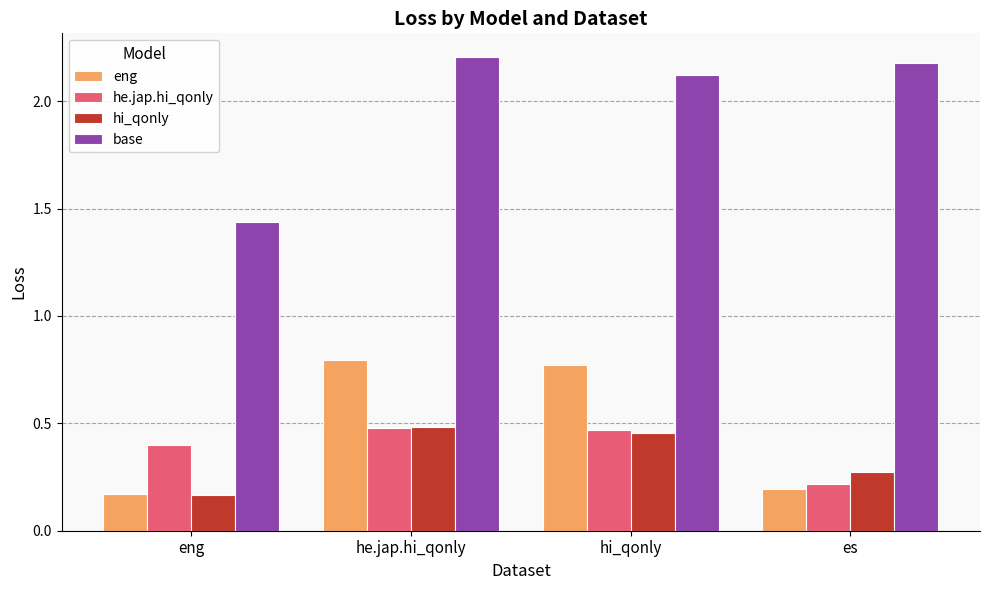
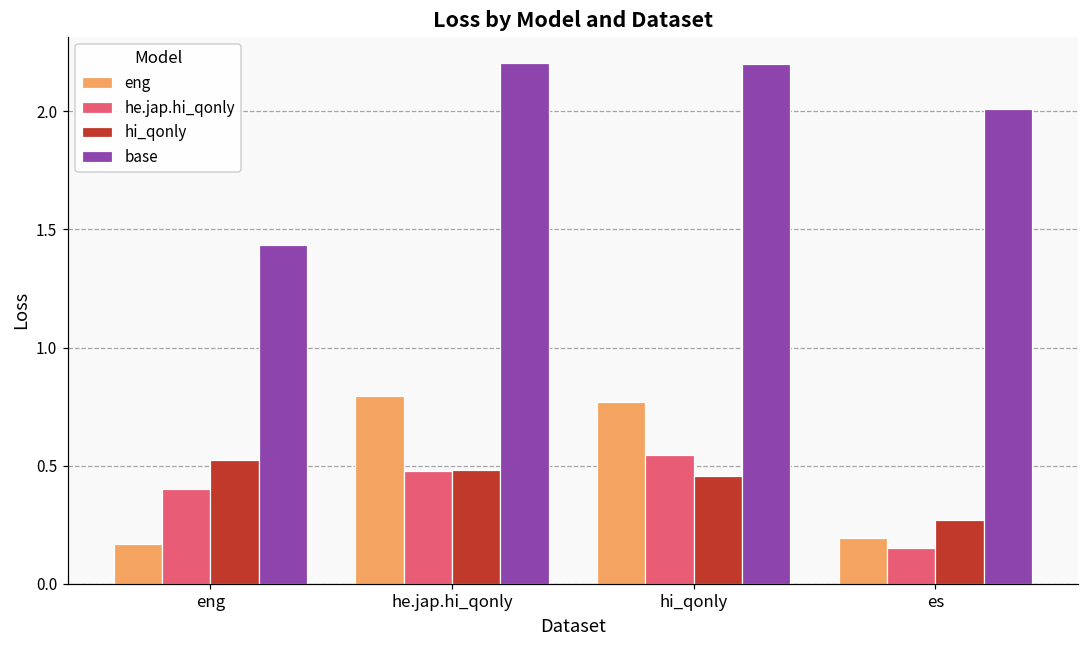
hi_qonly, eng: 0.16 -> 0.52
he.jap.hi_qonly, hi_qonly: 0.47 -> 0.55
base, hi_qonly: 2.12 -> 2.20
he.jap.hi_qonly, es: 0.22 -> 0.15
base, es: 2.18 -> 2.01
